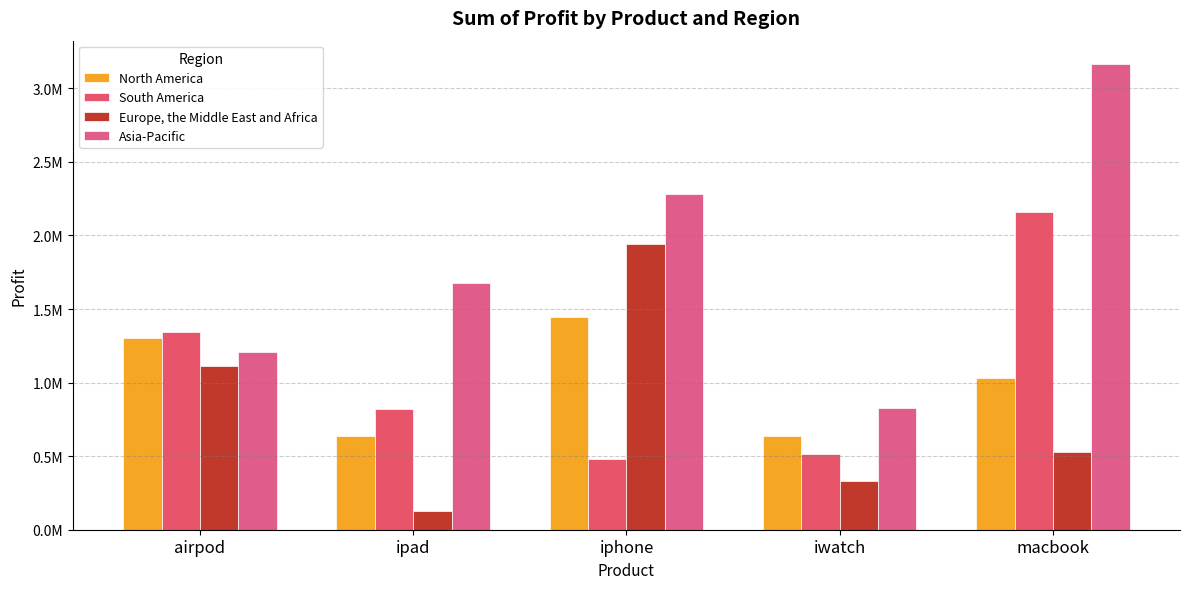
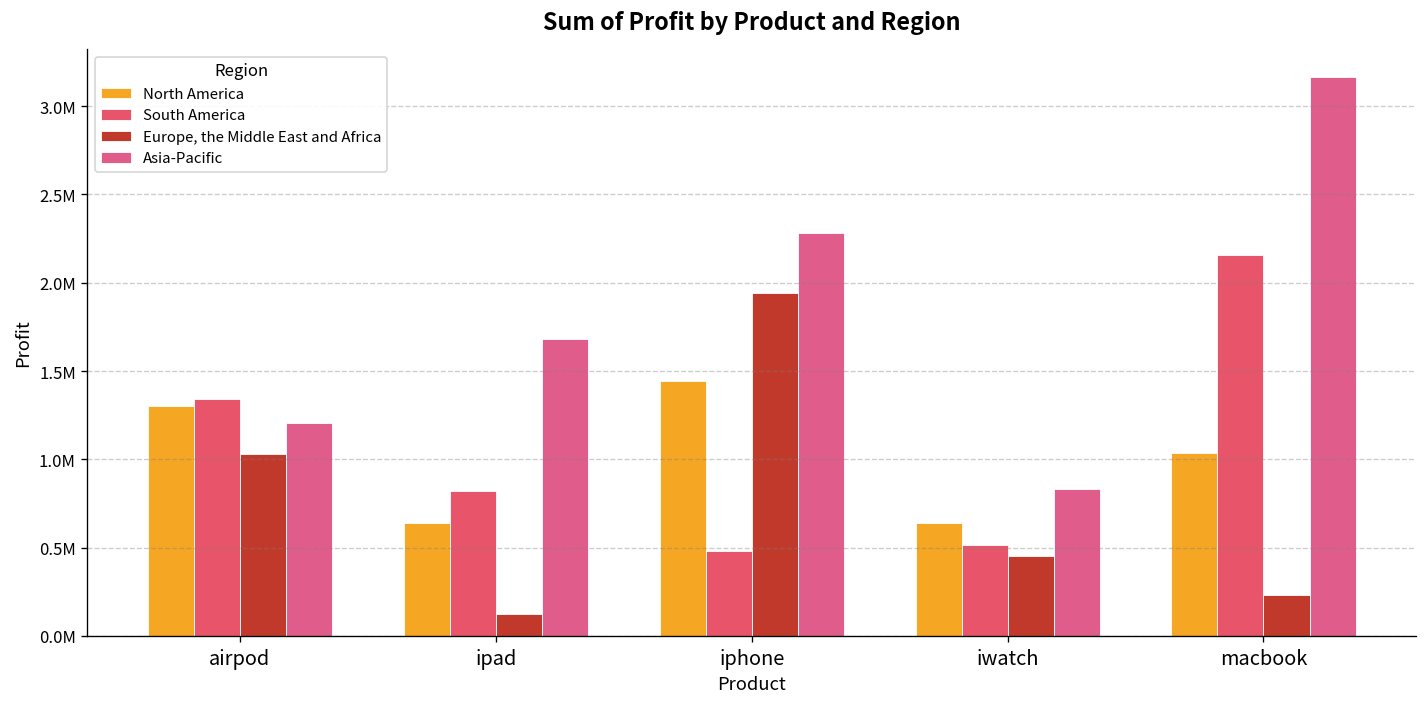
Europe, the Middle East and Africa, airpod: 1110000 -> 1030000
Europe, the Middle East and Africa, iwatch: 330000 -> 450000
Europe, the Middle East and Africa, macbook: 530000 -> 230000
